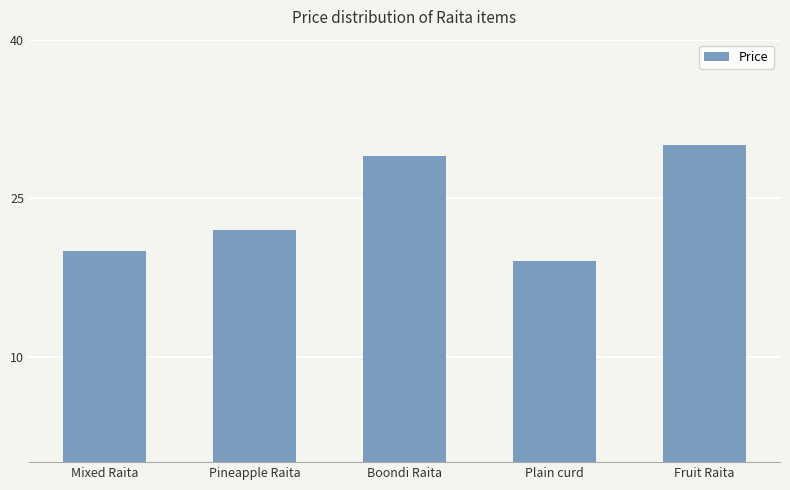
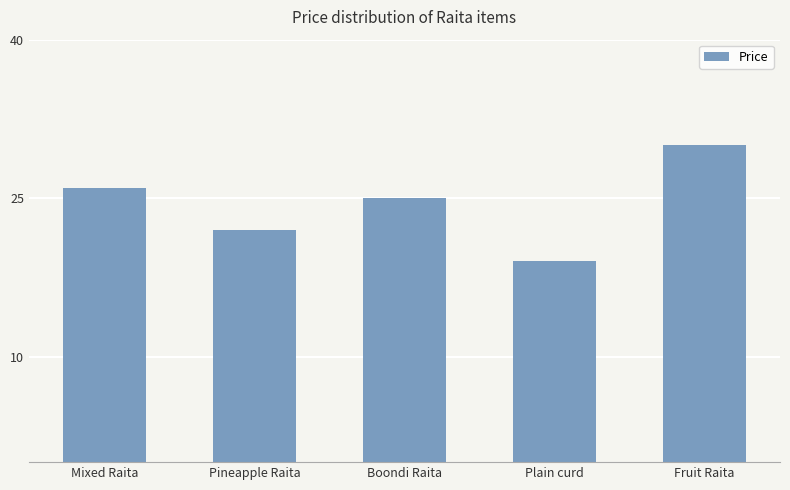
Mixed Raita: 20 -> 26
Boondi Raita: 29 -> 25
